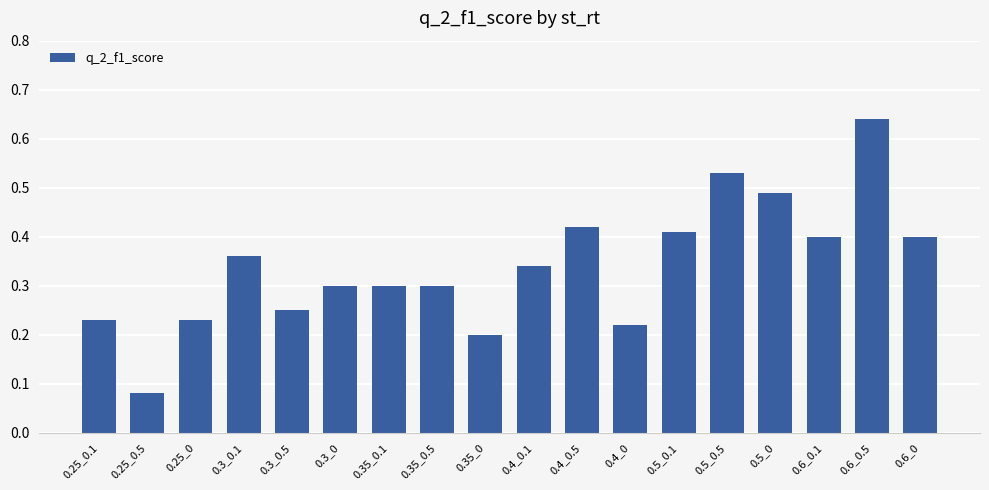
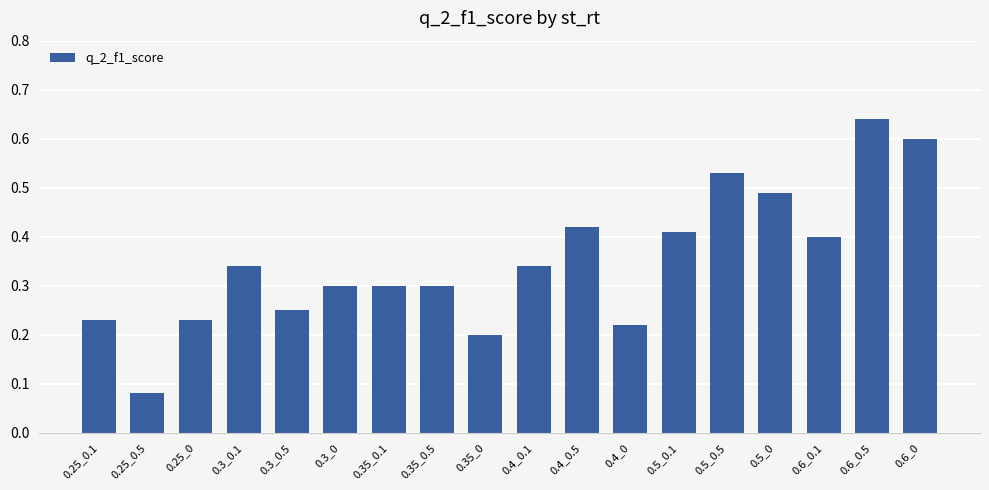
0.3_0.1: 0.36 -> 0.34
0.6_0: 0.4 -> 0.6
